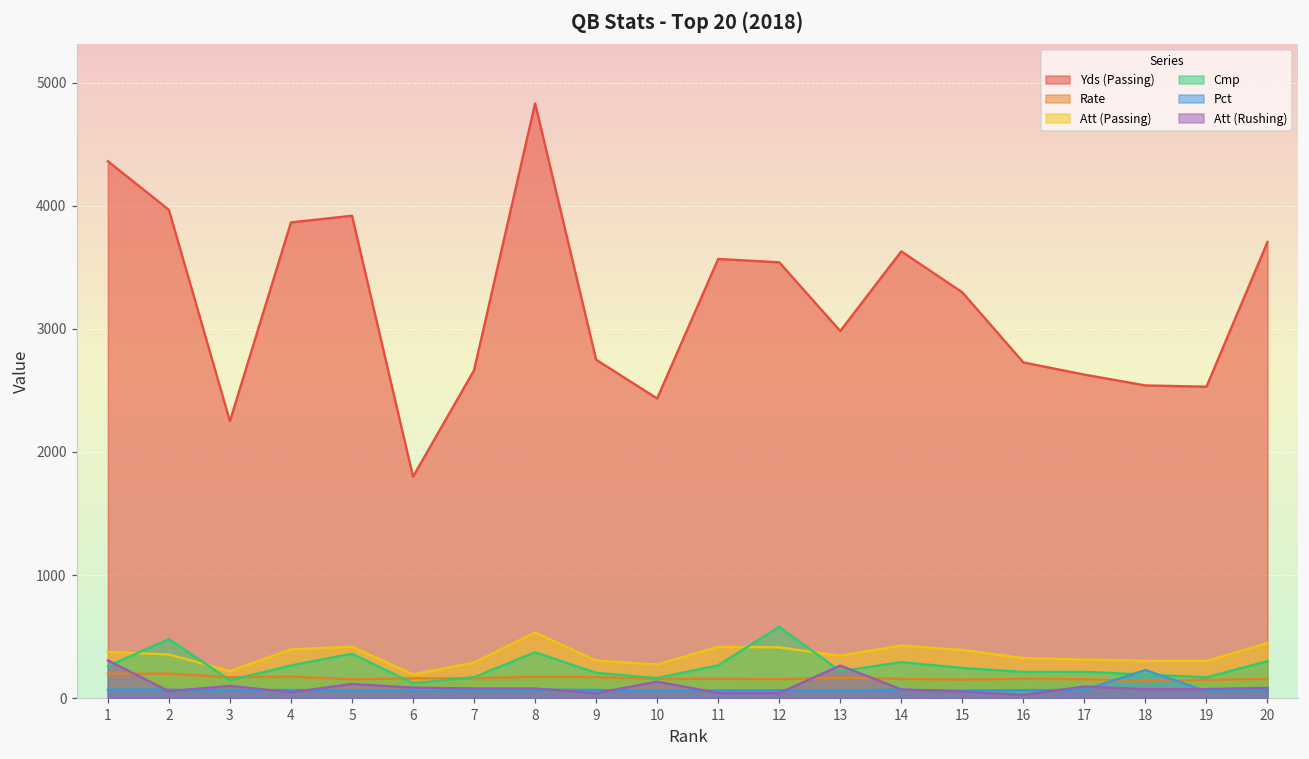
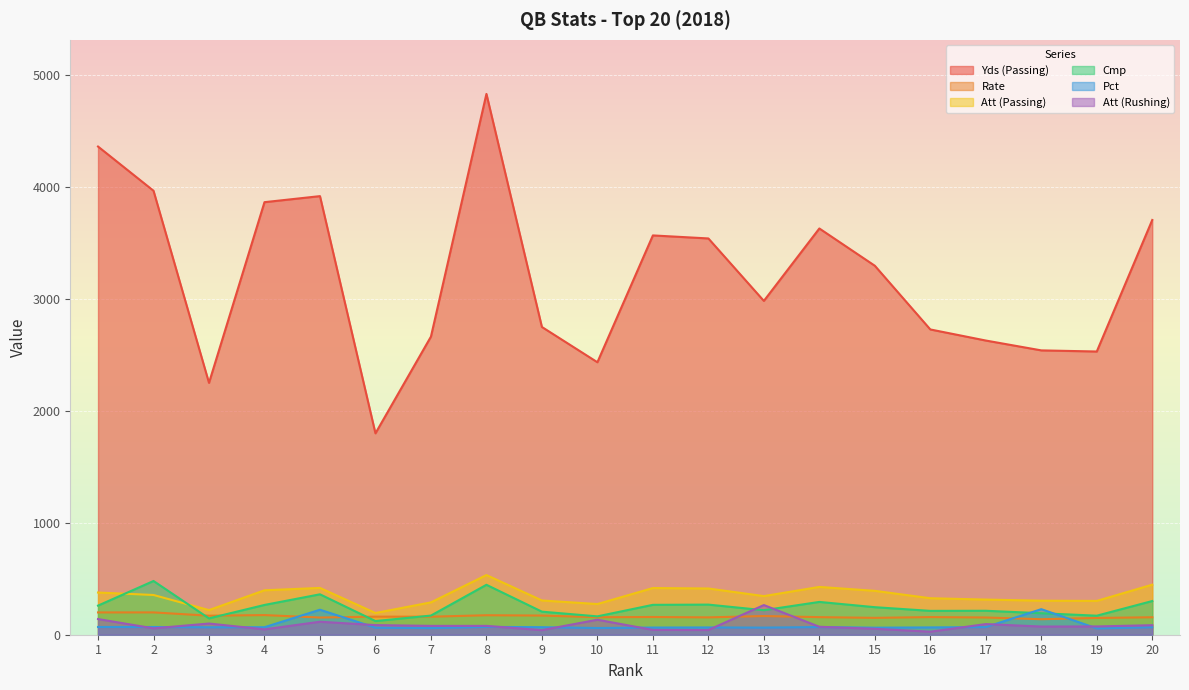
Att (Rushing), 1: 310 -> 140
Pct, 5: 60 -> 220
Cmp, 8: 370 -> 450
Cmp, 12: 580 -> 270
